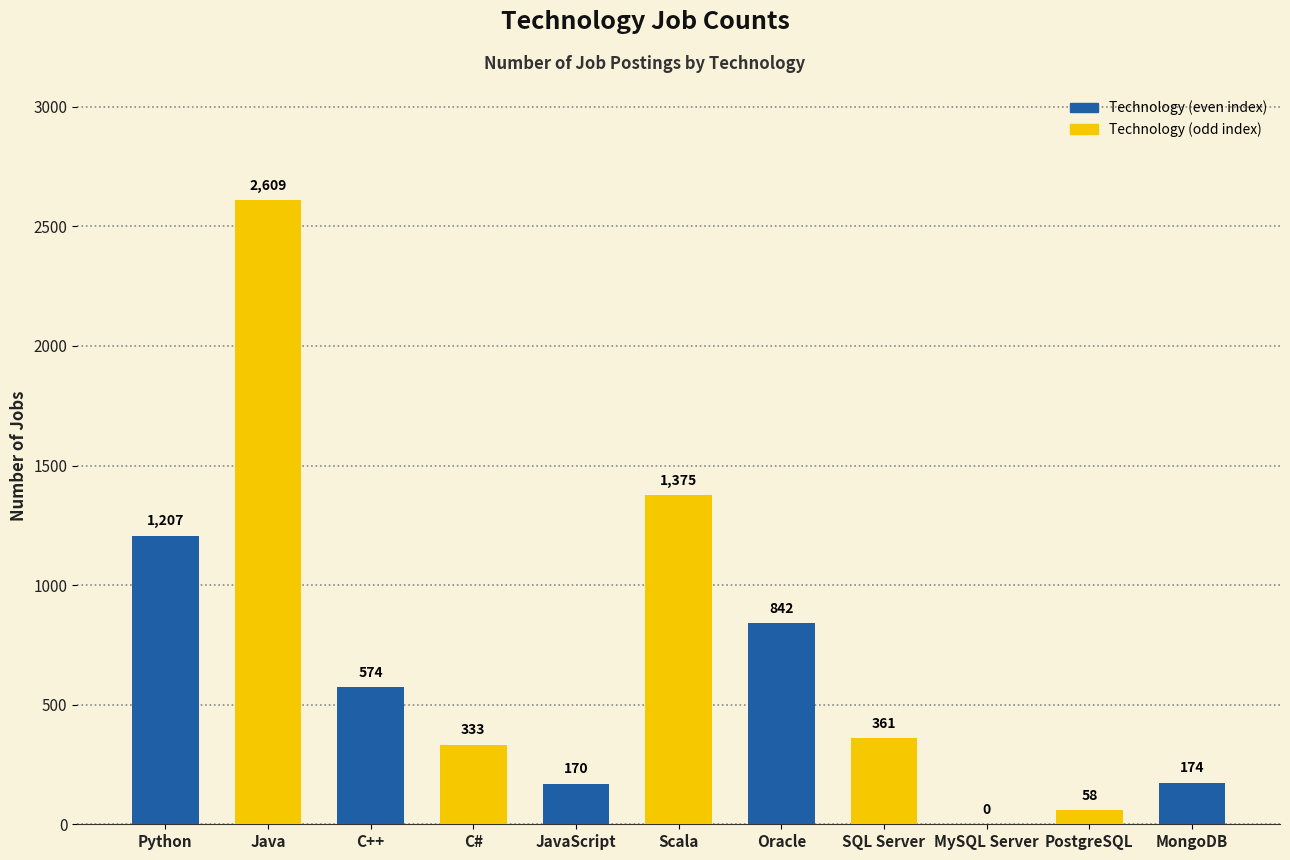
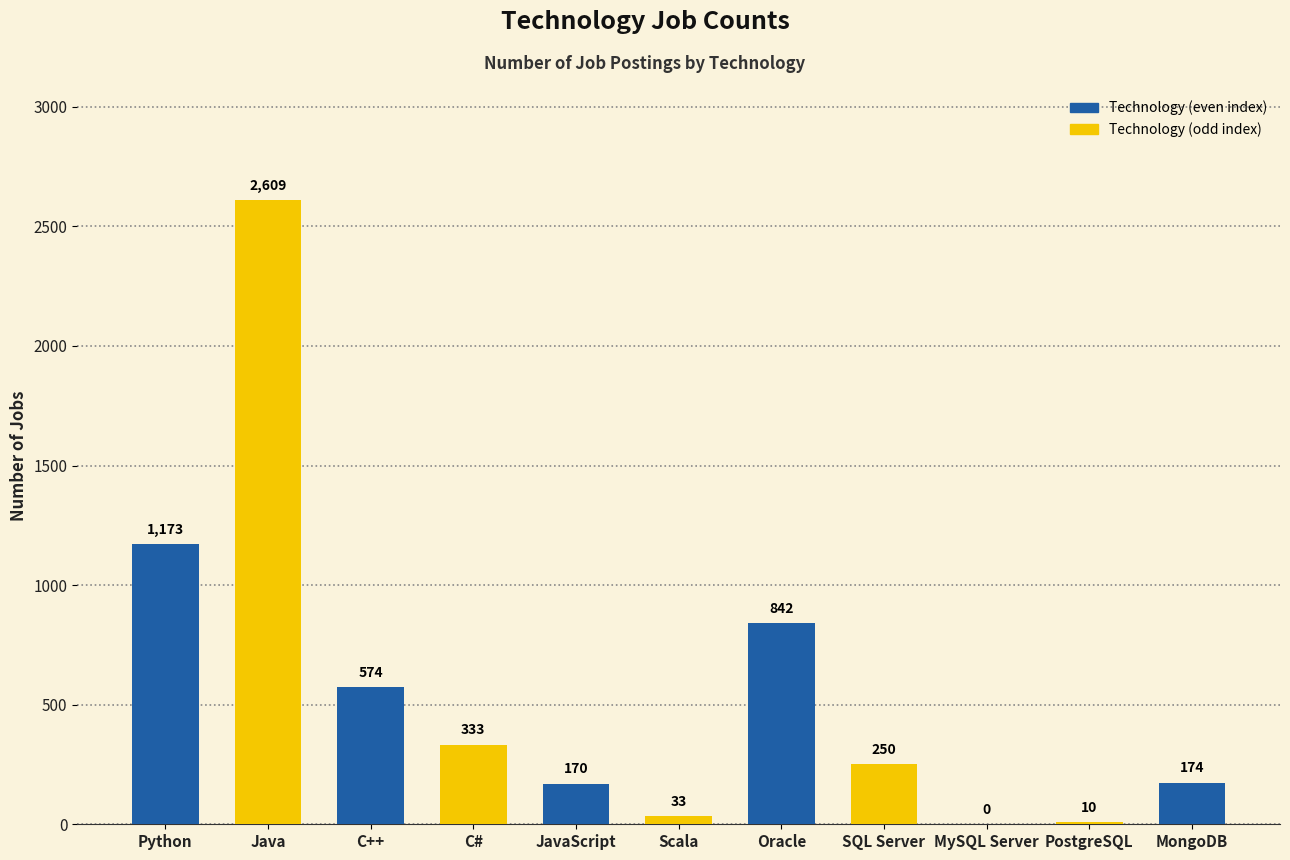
Python: 1,207 -> 1,173
Scala: 1,375 -> 33
SQL Server: 361 -> 250
PostgreSQL: 58 -> 10
